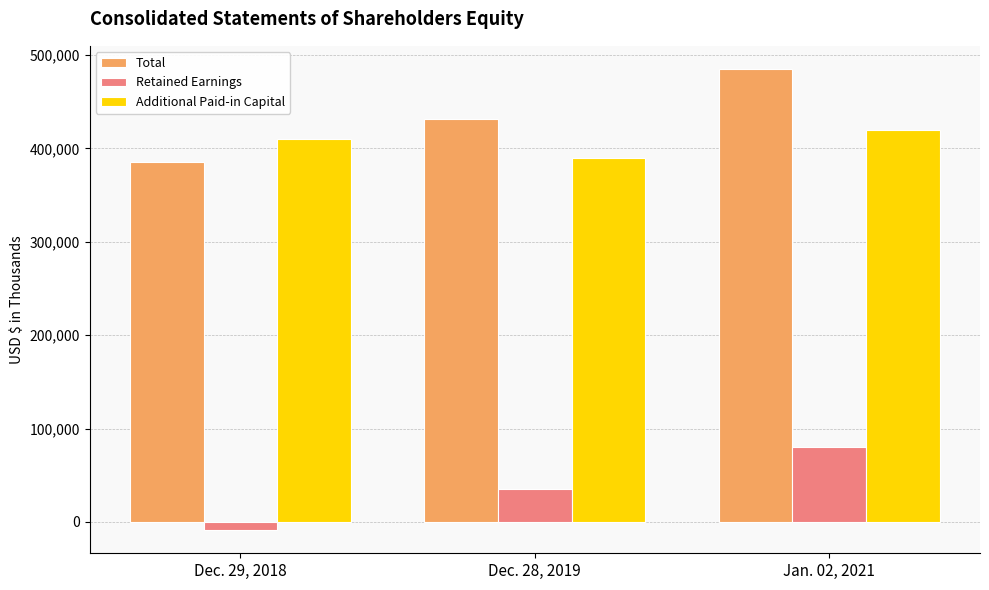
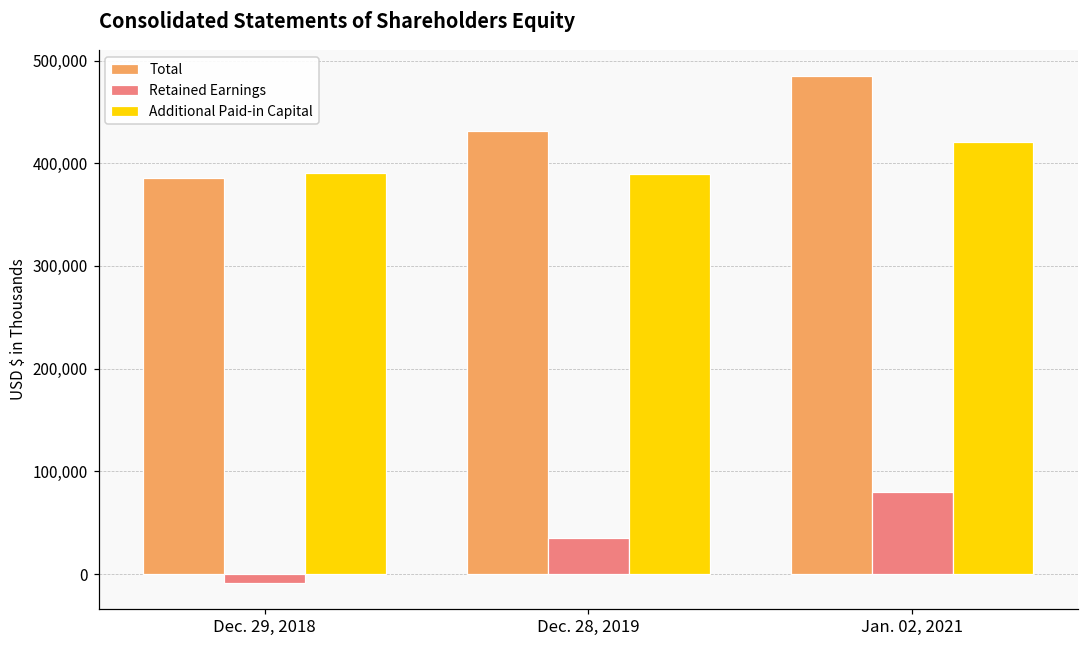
Additional Paid-in Capital, Dec. 29, 2018: 410,000 -> 390,000
